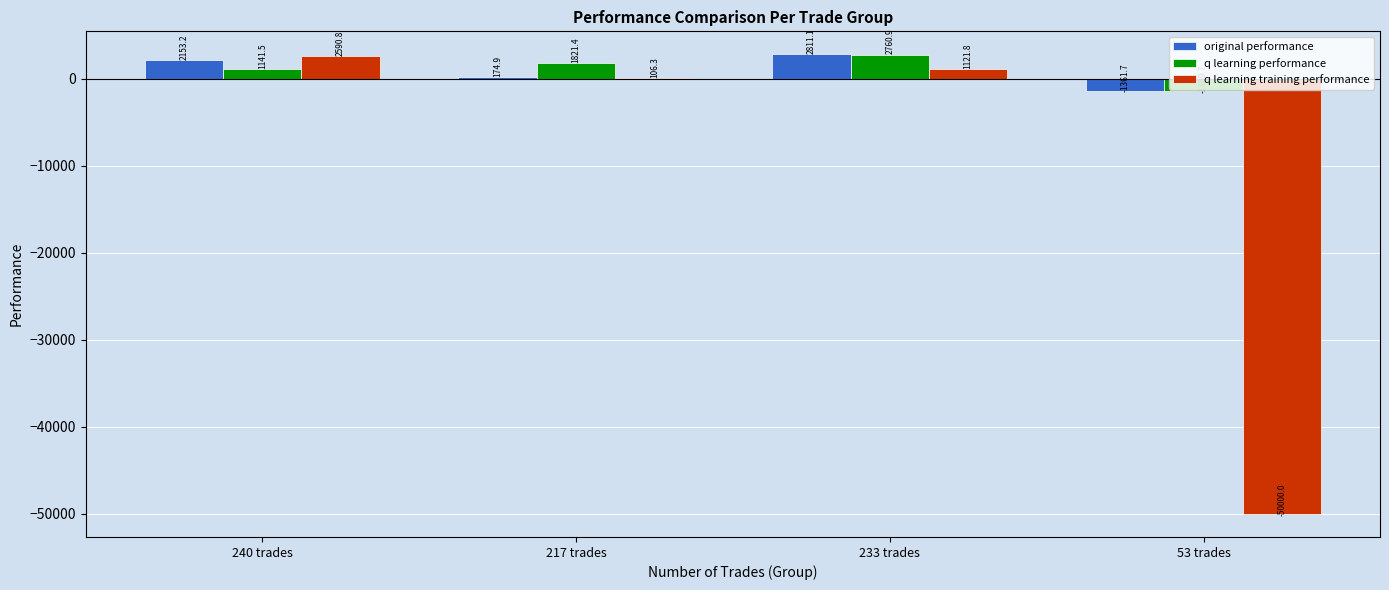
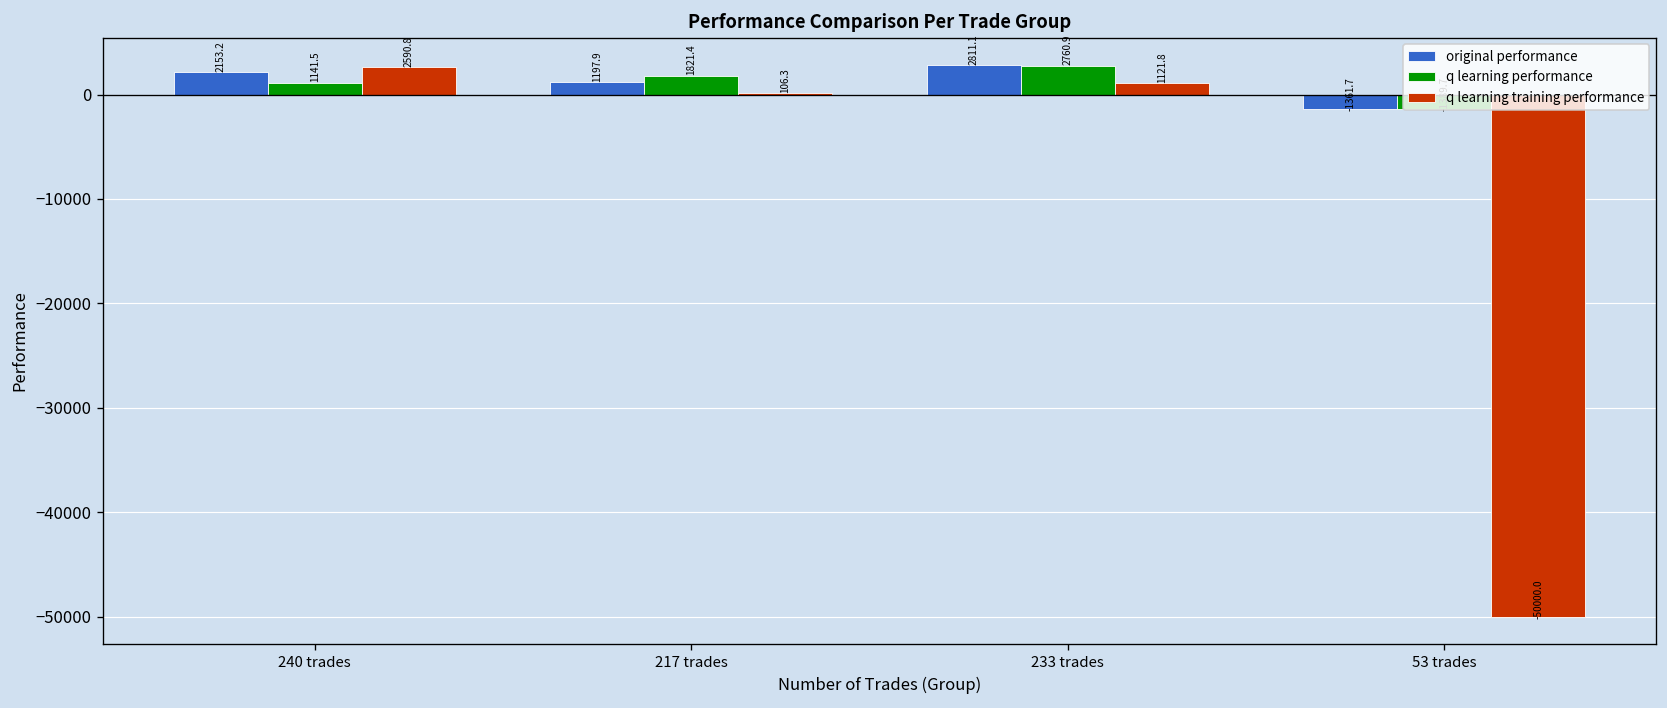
original performance, 217 trades: 174.9 -> 1197.9
